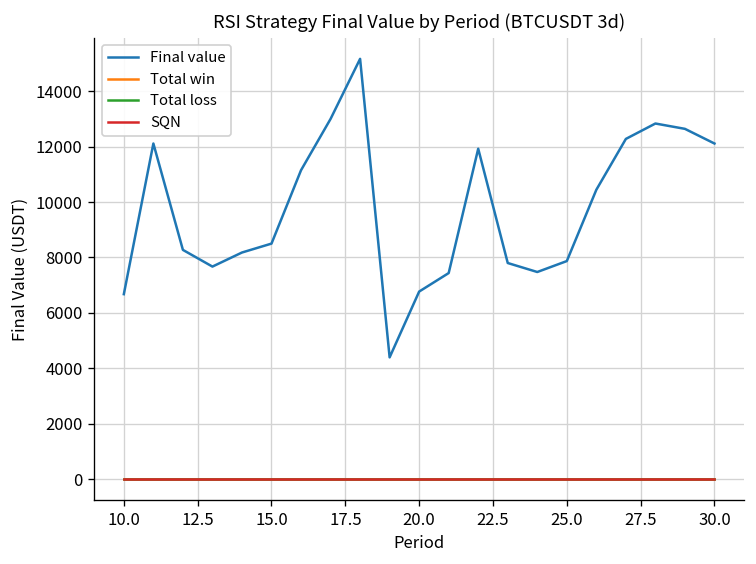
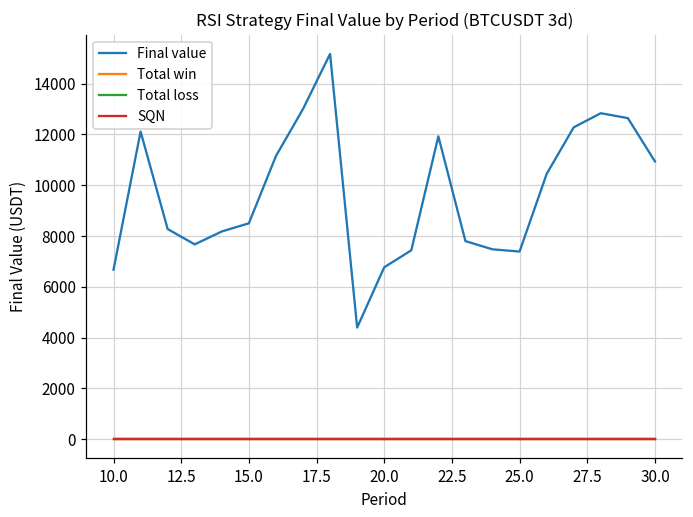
Final value, 25.0: 7900 -> 7400
Final value, 30.0: 12100 -> 10900
